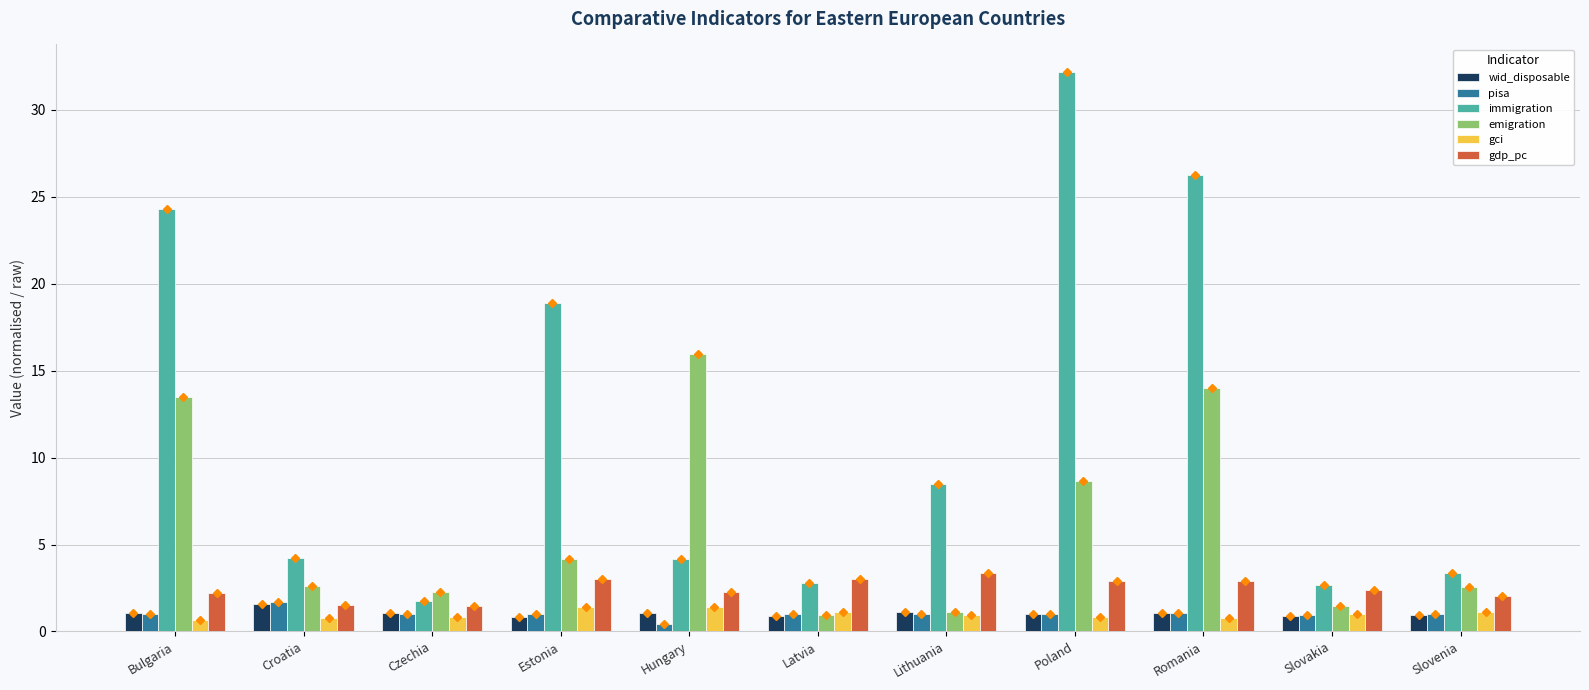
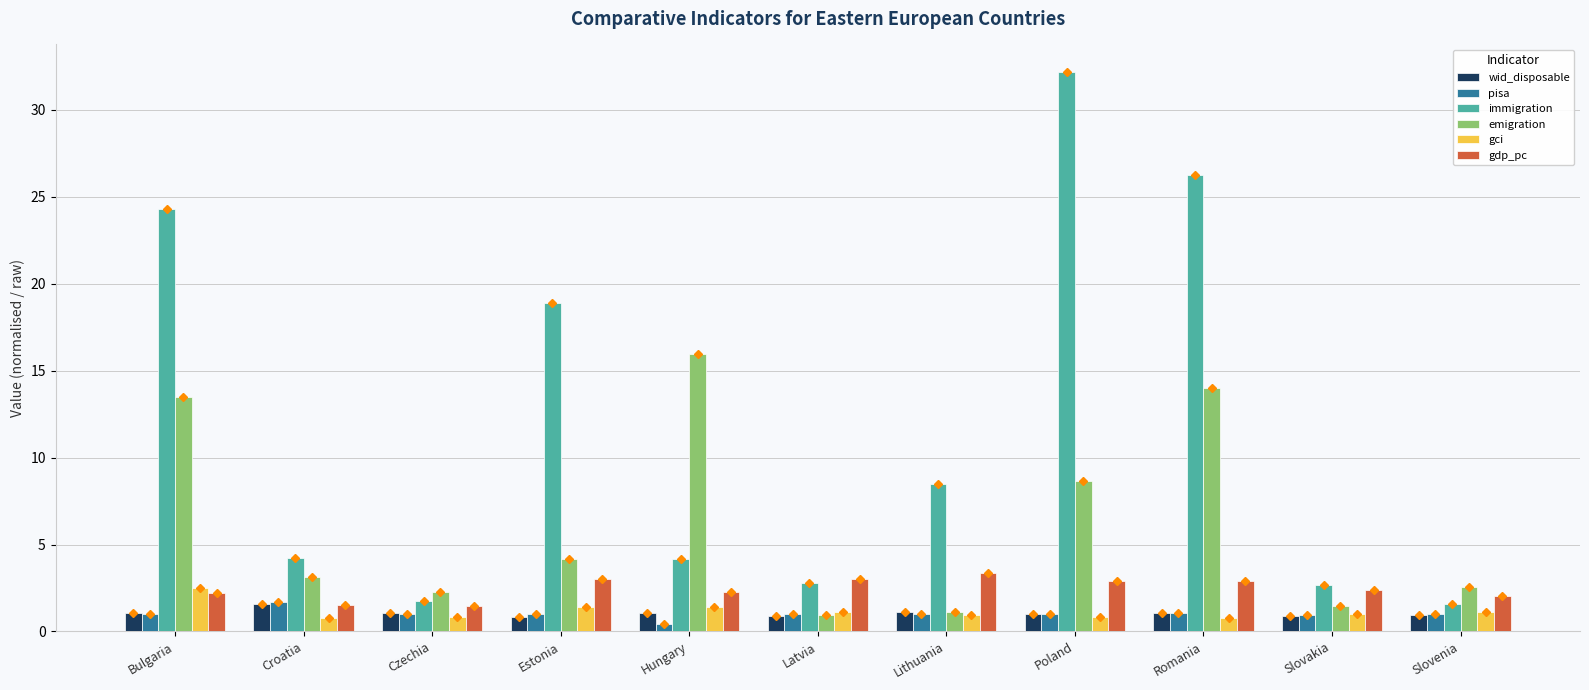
gci, Bulgaria: 0.7 -> 2.5
emigration, Croatia: 2.6 -> 3.1
immigration, Slovenia: 3.4 -> 1.6
